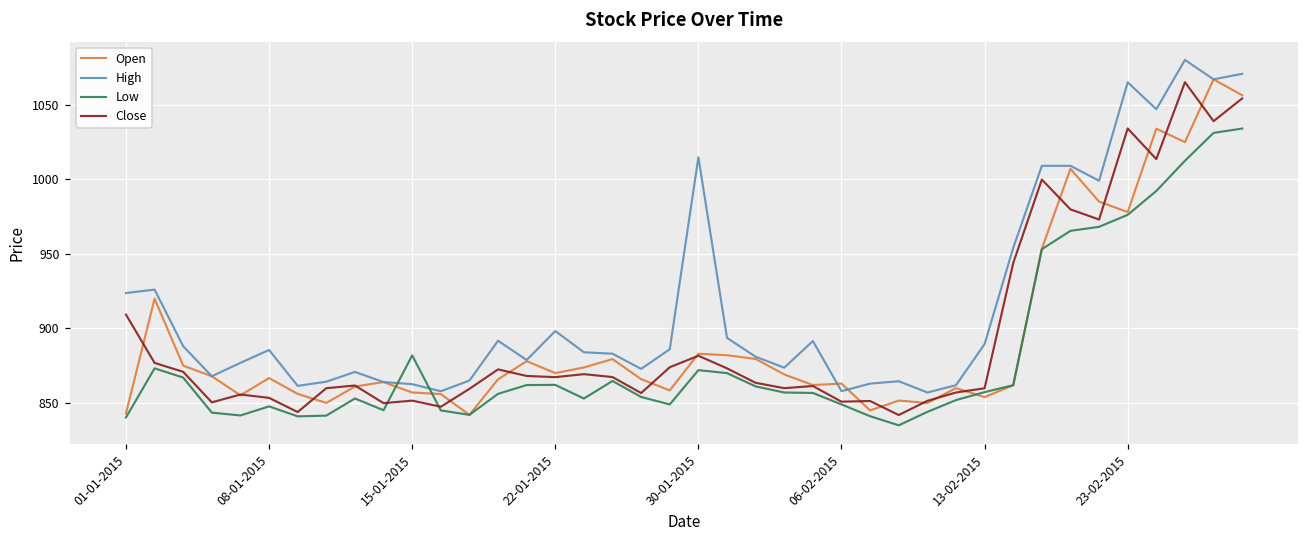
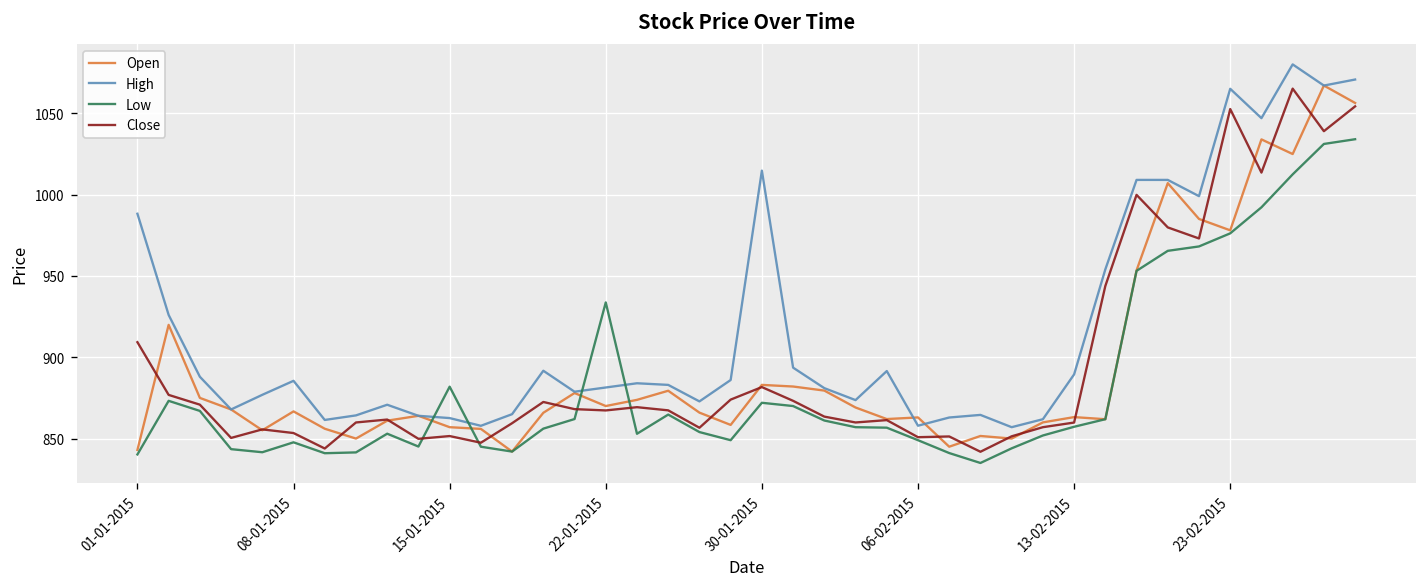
High, 01-01-2015: 924 -> 988
High, 22-01-2015: 898 -> 881
Low, 22-01-2015: 862 -> 934
Open, 13-02-2015: 854 -> 863
Close, 23-02-2015: 1034 -> 1053
